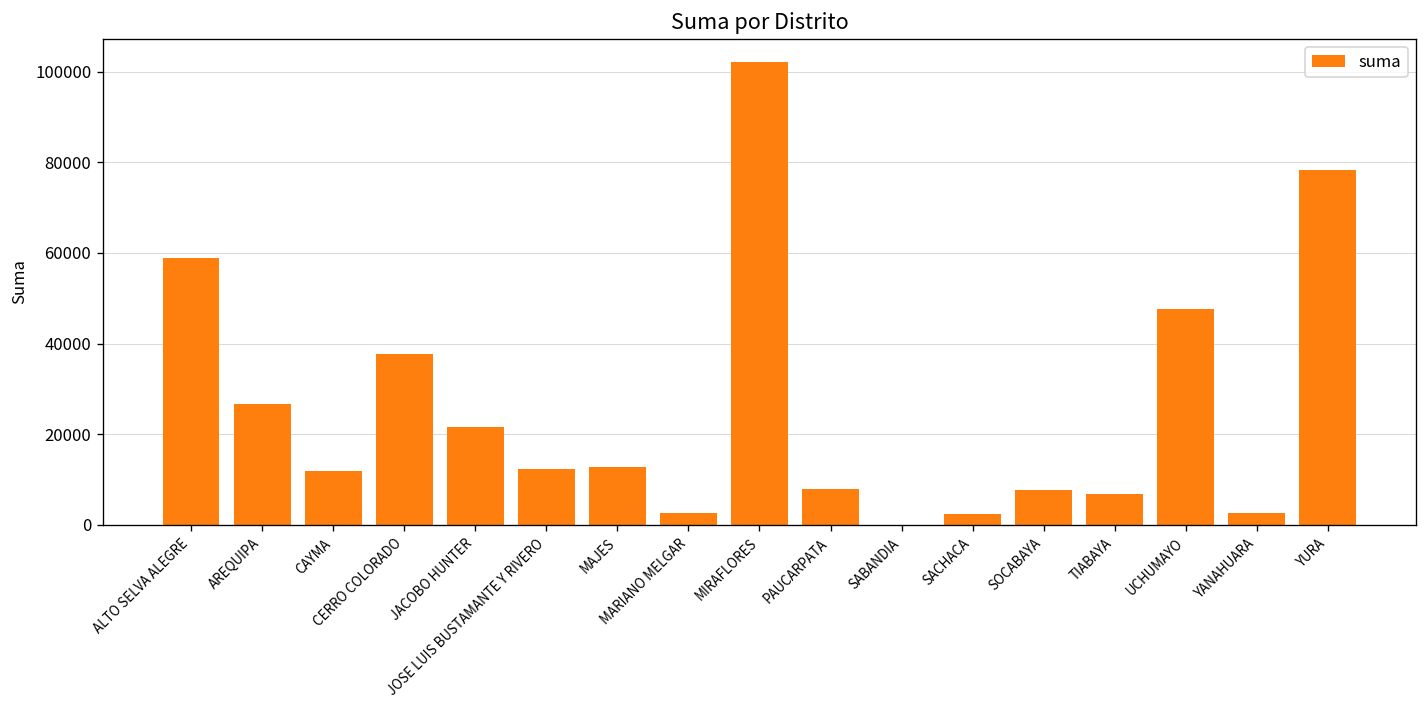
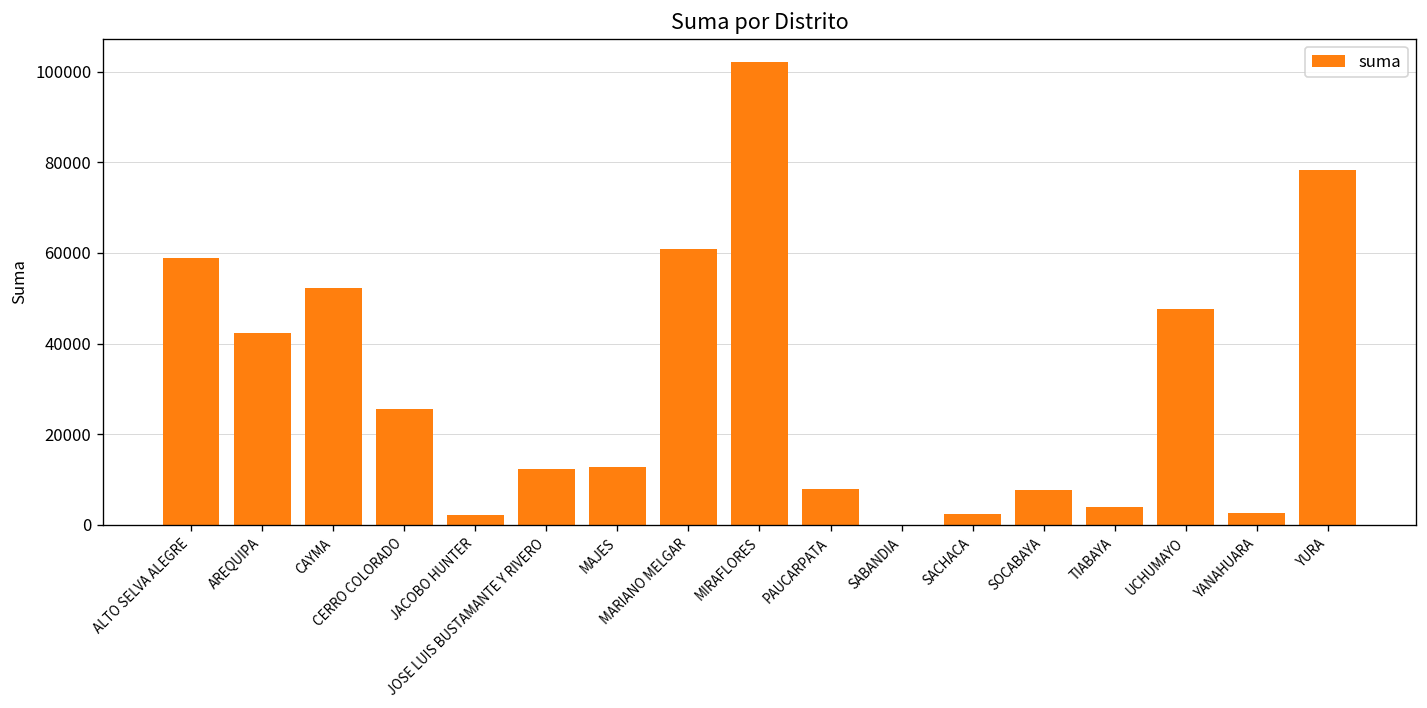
AREQUIPA: 27000 -> 42000
CAYMA: 12000 -> 52000
CERRO COLORADO: 38000 -> 26000
JACOBO HUNTER: 22000 -> 2000
MARIANO MELGAR: 3000 -> 61000
TIABAYA: 7000 -> 4000
